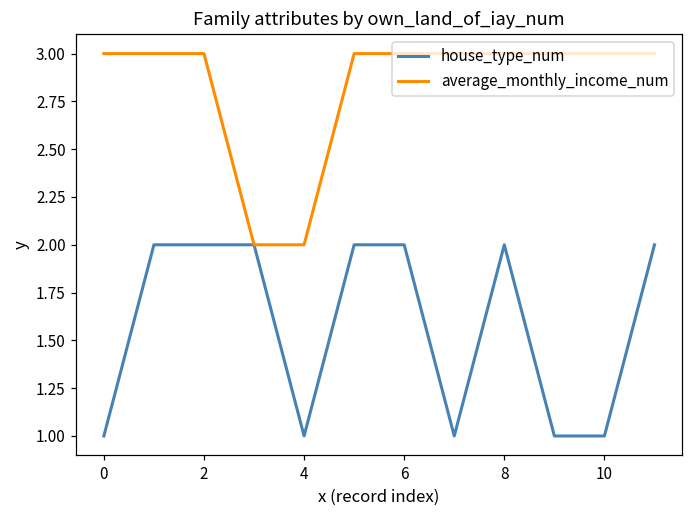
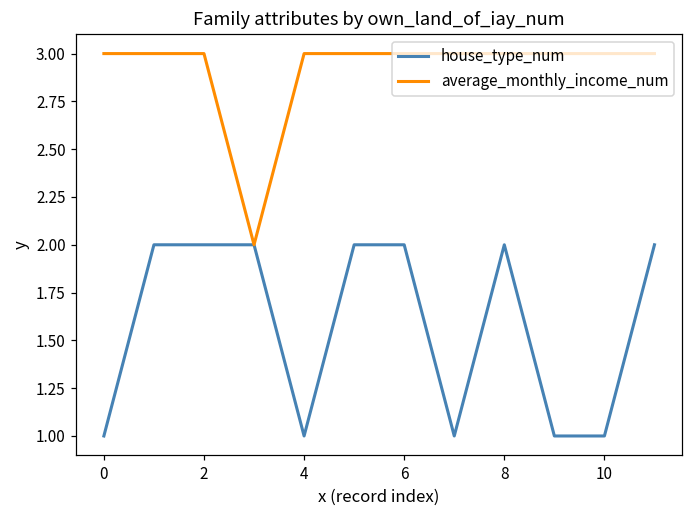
average_monthly_income_num, 4: 2 -> 3
